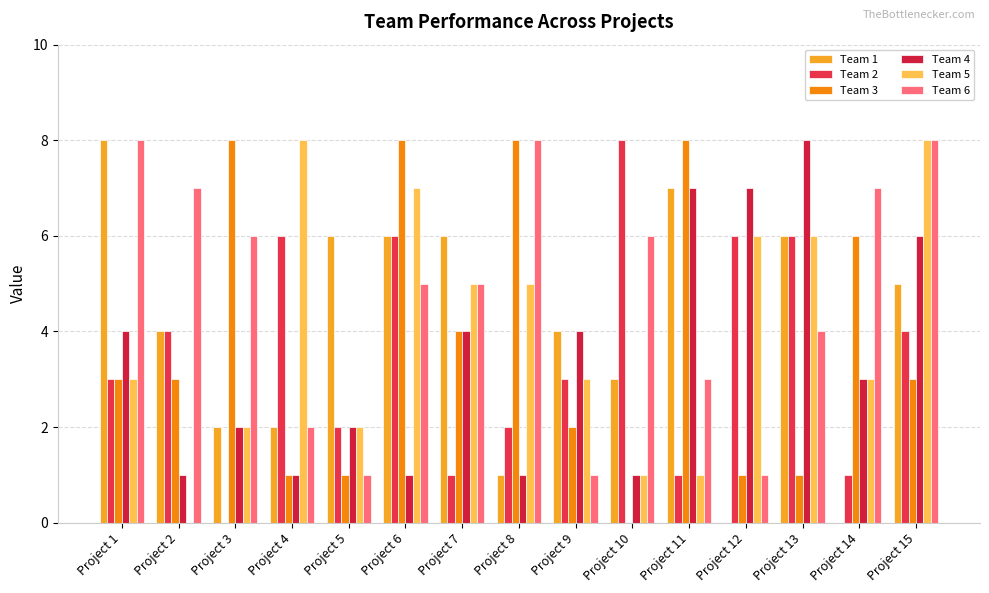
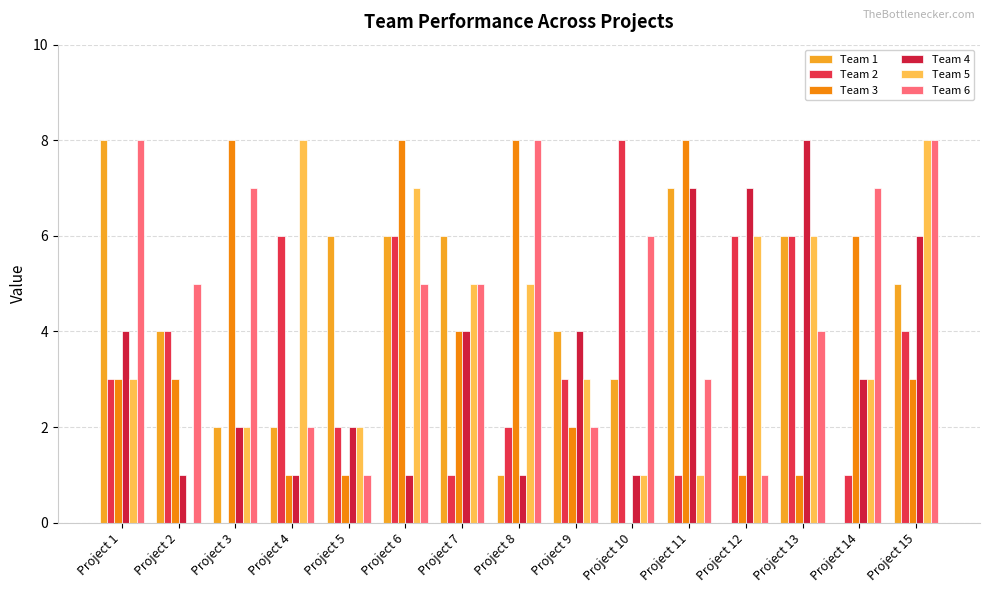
Team 6, Project 2: 7 -> 5
Team 6, Project 3: 6 -> 7
Team 6, Project 9: 1 -> 2
